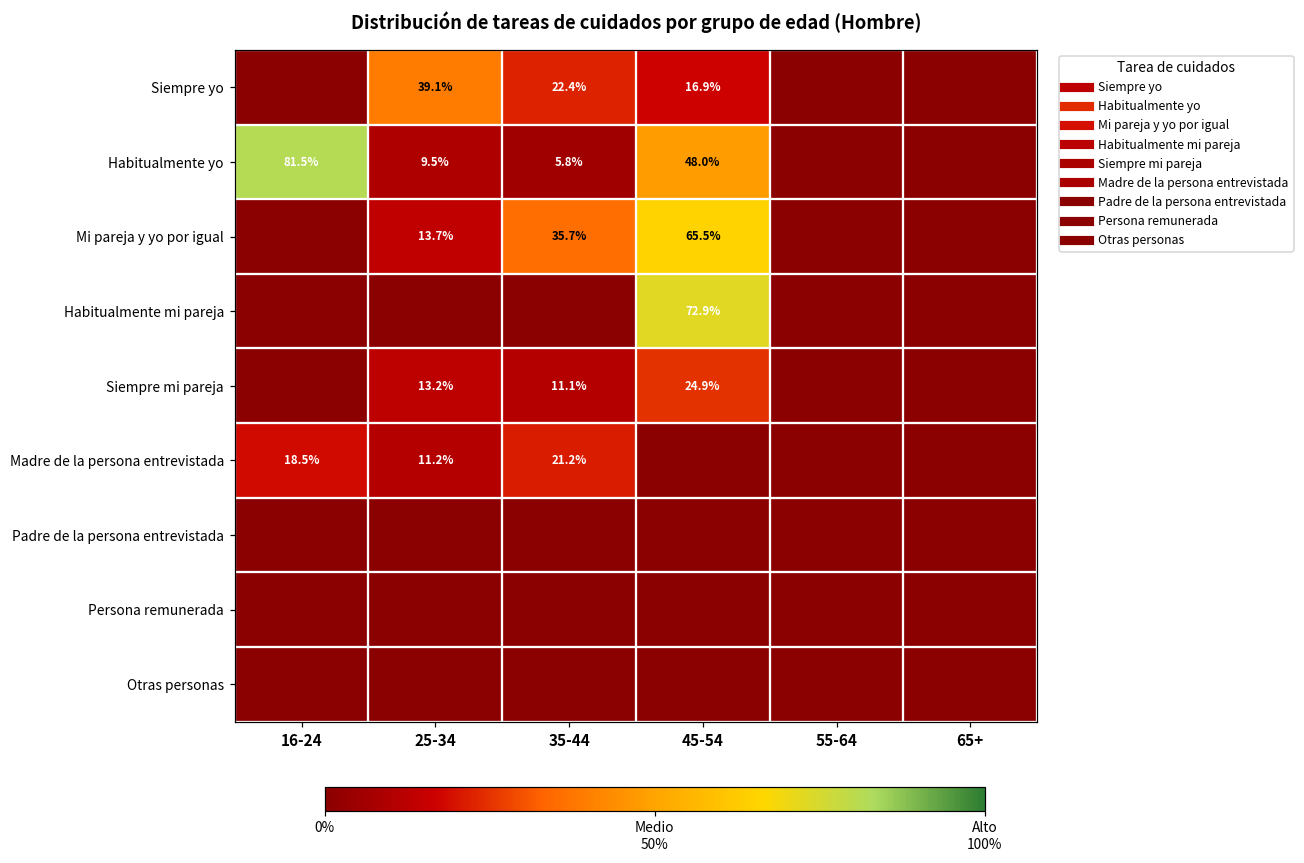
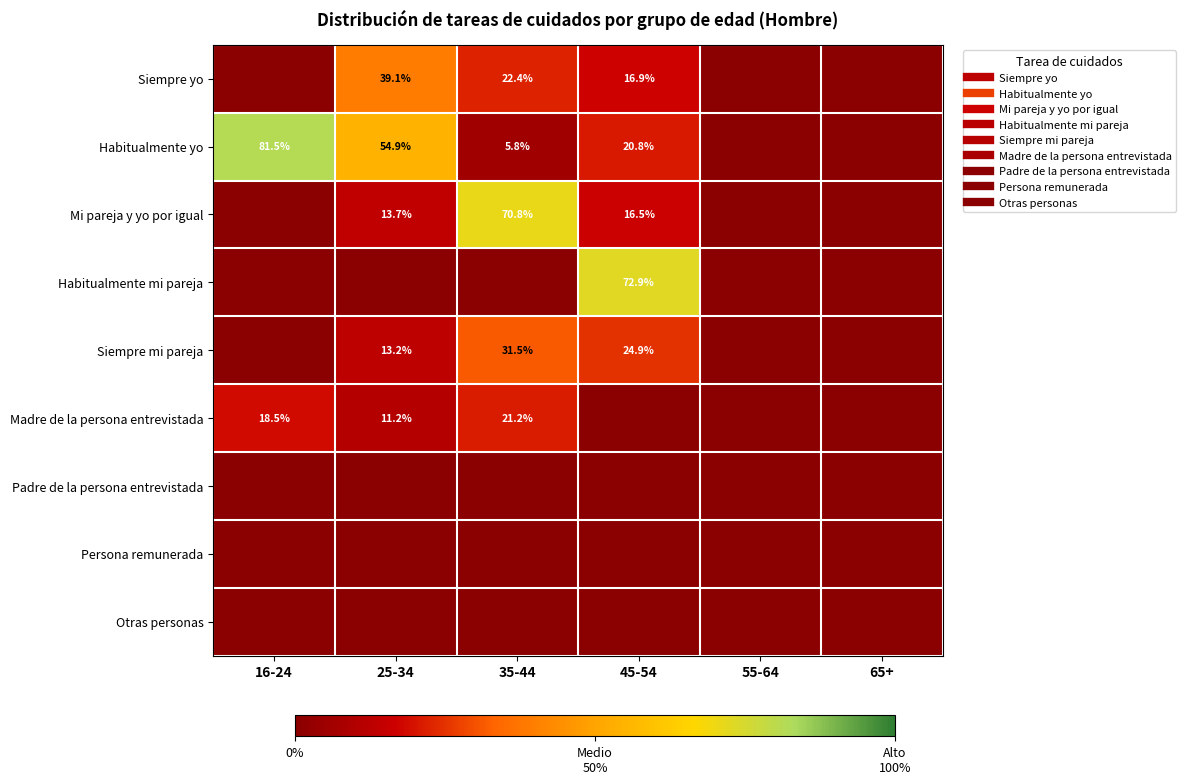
Habitualmente yo, 25-34: 9.5% -> 54.9%
Habitualmente yo, 45-54: 48.0% -> 20.8%
Mi pareja y yo por igual, 35-44: 35.7% -> 70.8%
Mi pareja y yo por igual, 45-54: 65.5% -> 16.5%
Siempre mi pareja, 35-44: 11.1% -> 31.5%
